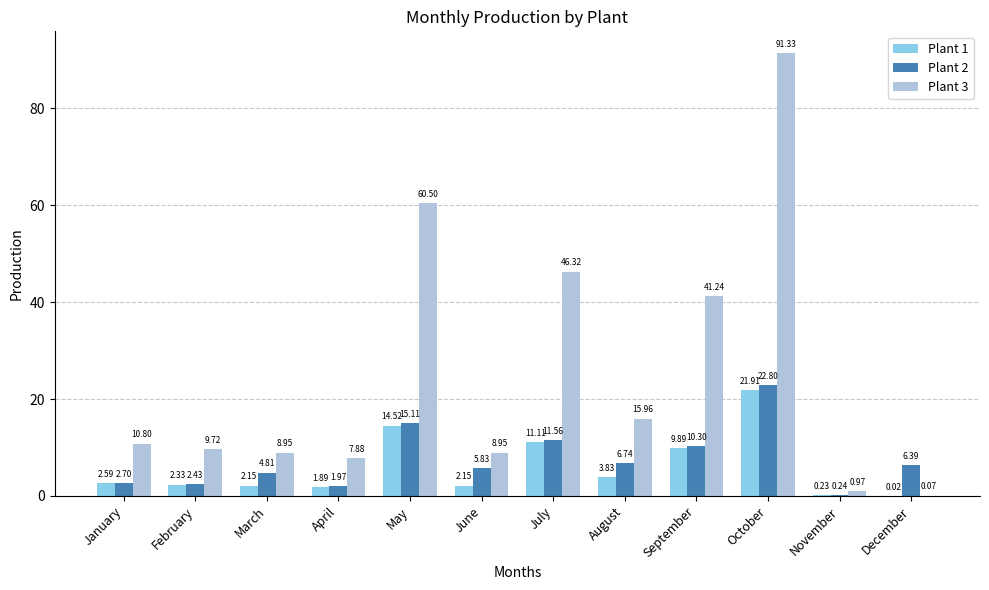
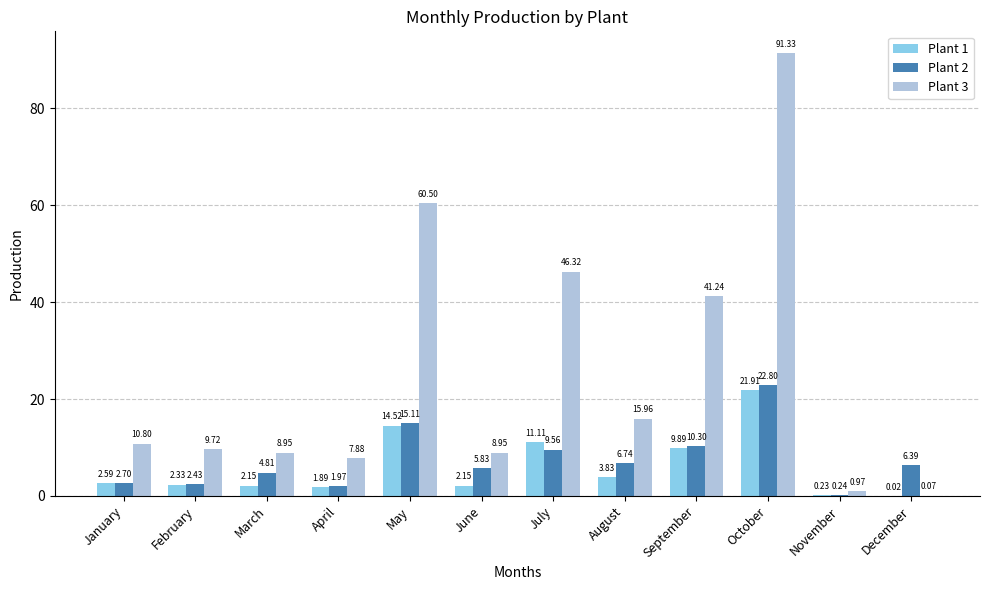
Plant 2, July: 11.56 -> 9.56
